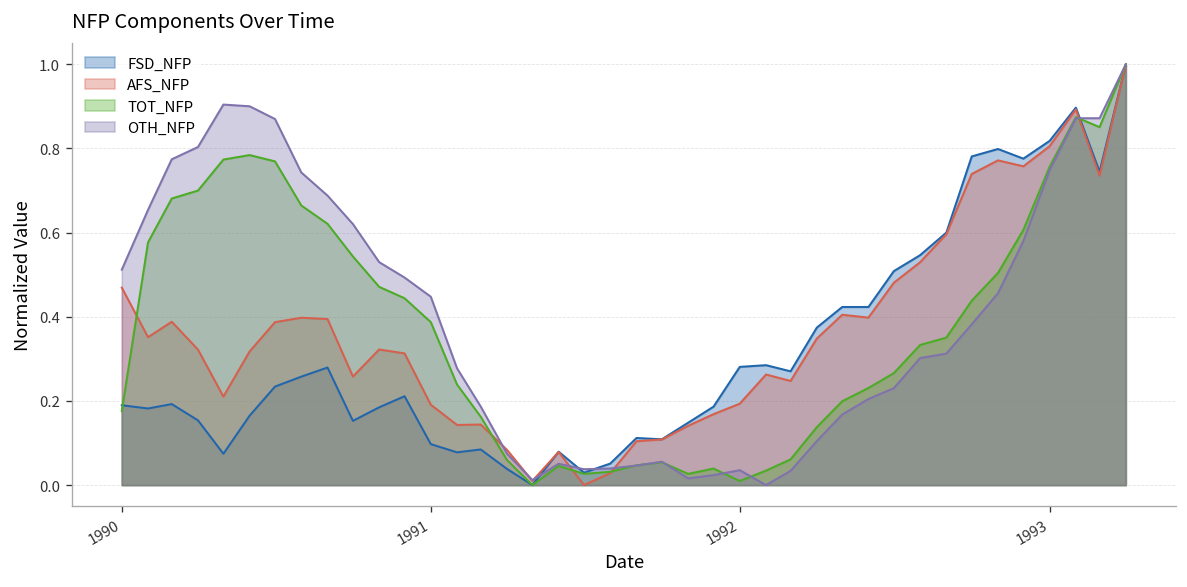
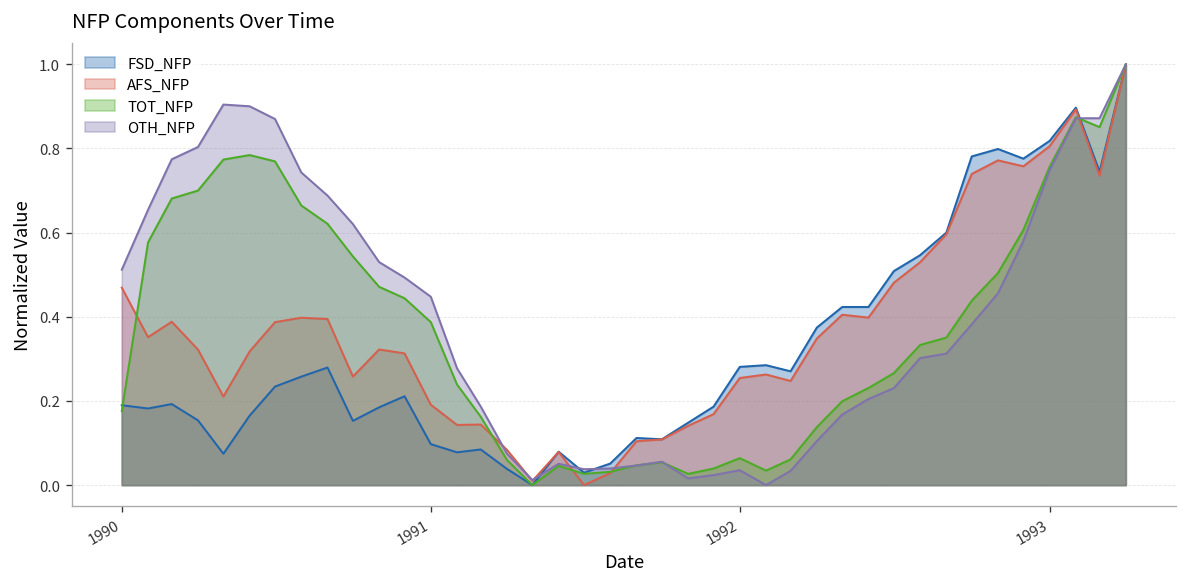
AFS_NFP, 1992: 0.19 -> 0.25
TOT_NFP, 1992: 0.01 -> 0.06
